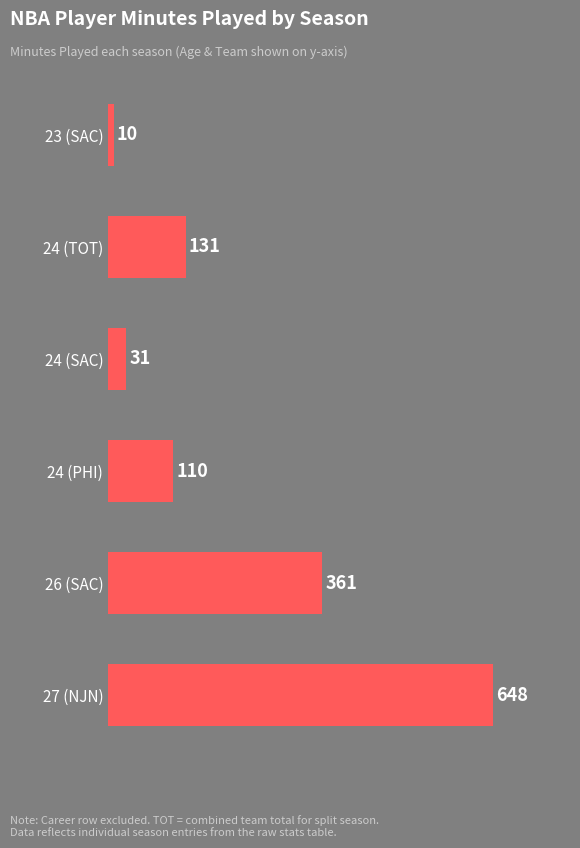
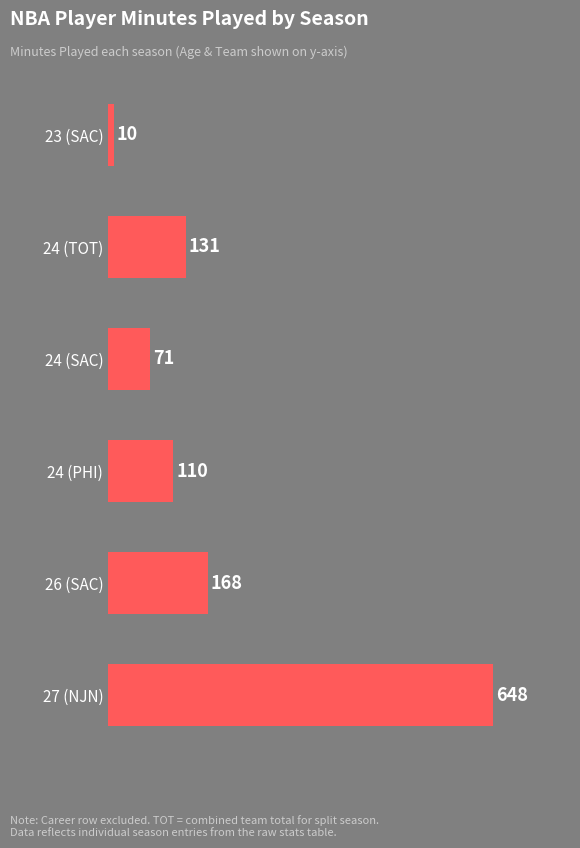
24 (SAC): 31 -> 71
26 (SAC): 361 -> 168
